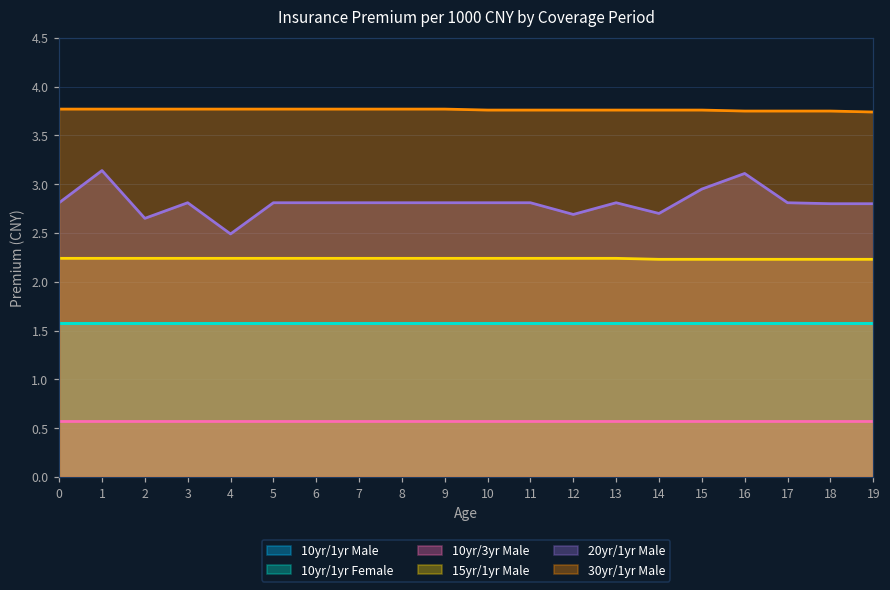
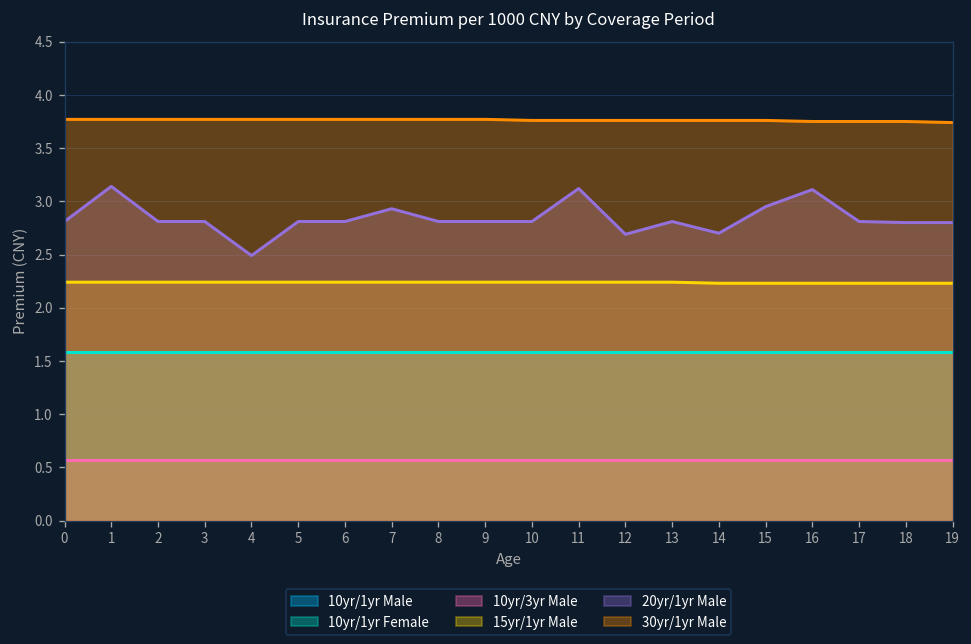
20yr/1yr Male, 2: 2.7 -> 2.8
20yr/1yr Male, 7: 2.8 -> 2.9
20yr/1yr Male, 11: 2.8 -> 3.1
